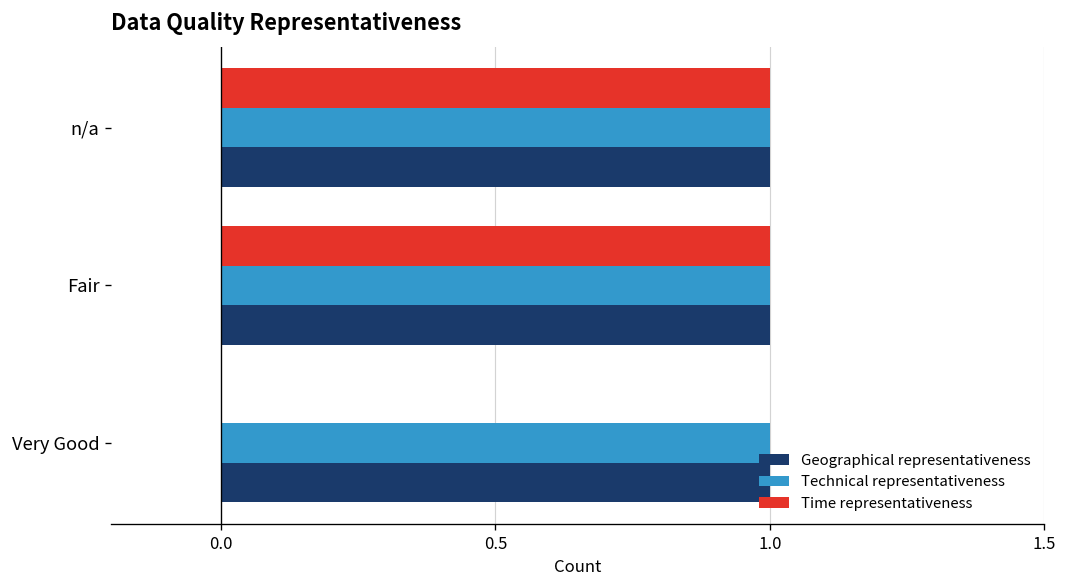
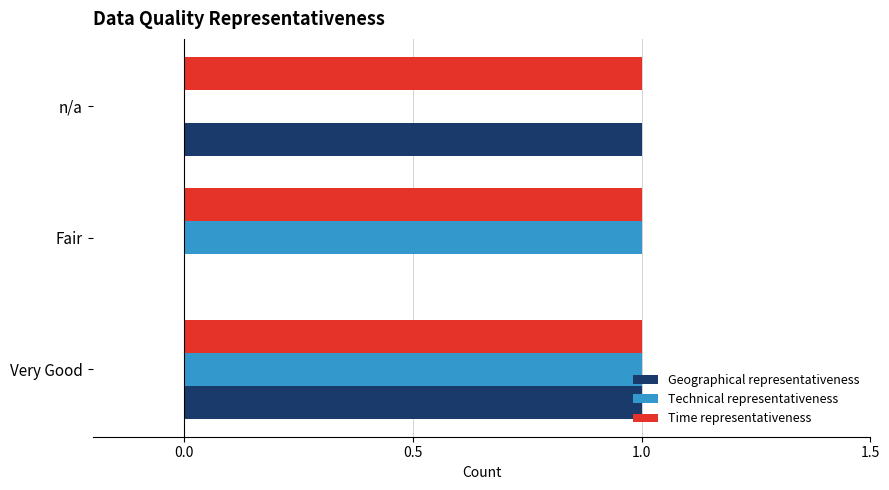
Technical representativeness, n/a: 1 -> 0
Geographical representativeness, Fair: 1 -> 0
Time representativeness, Very Good: 0 -> 1
